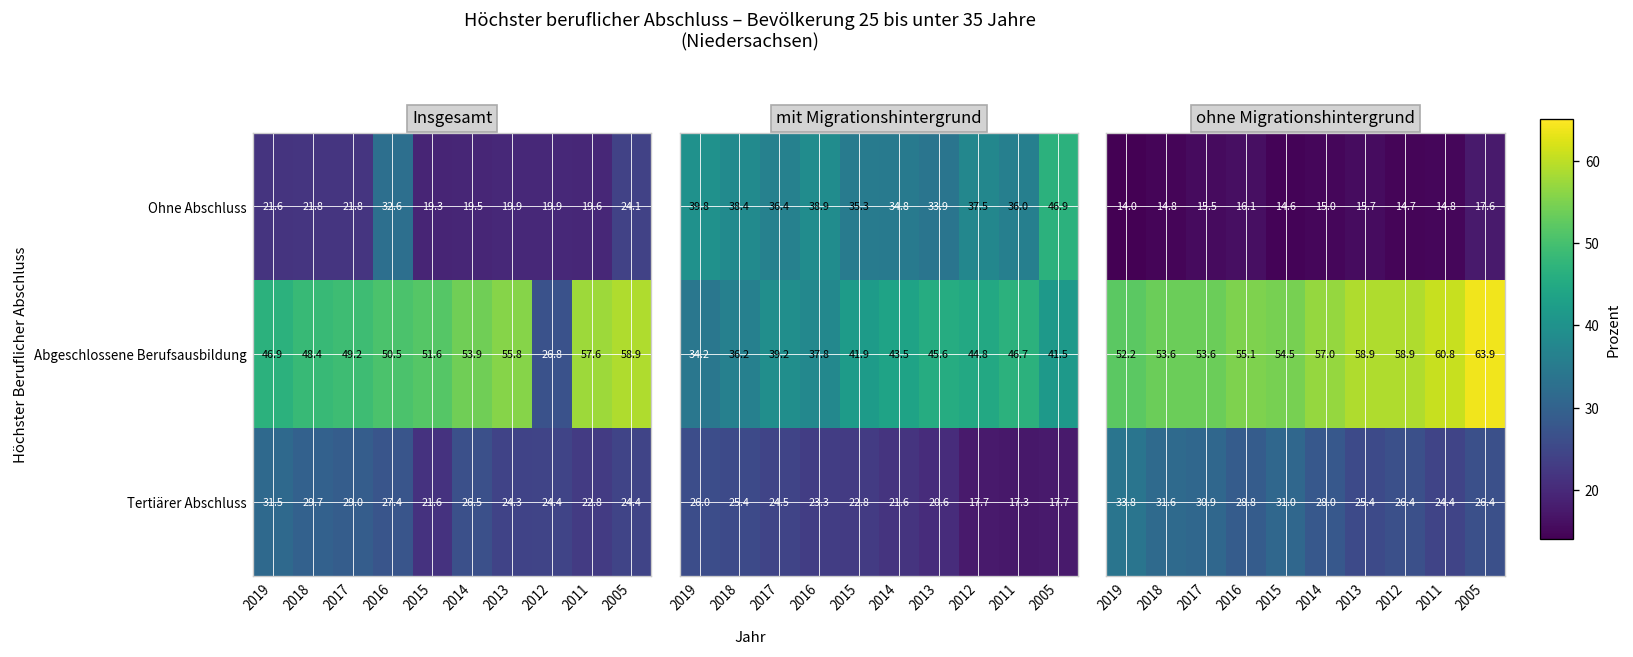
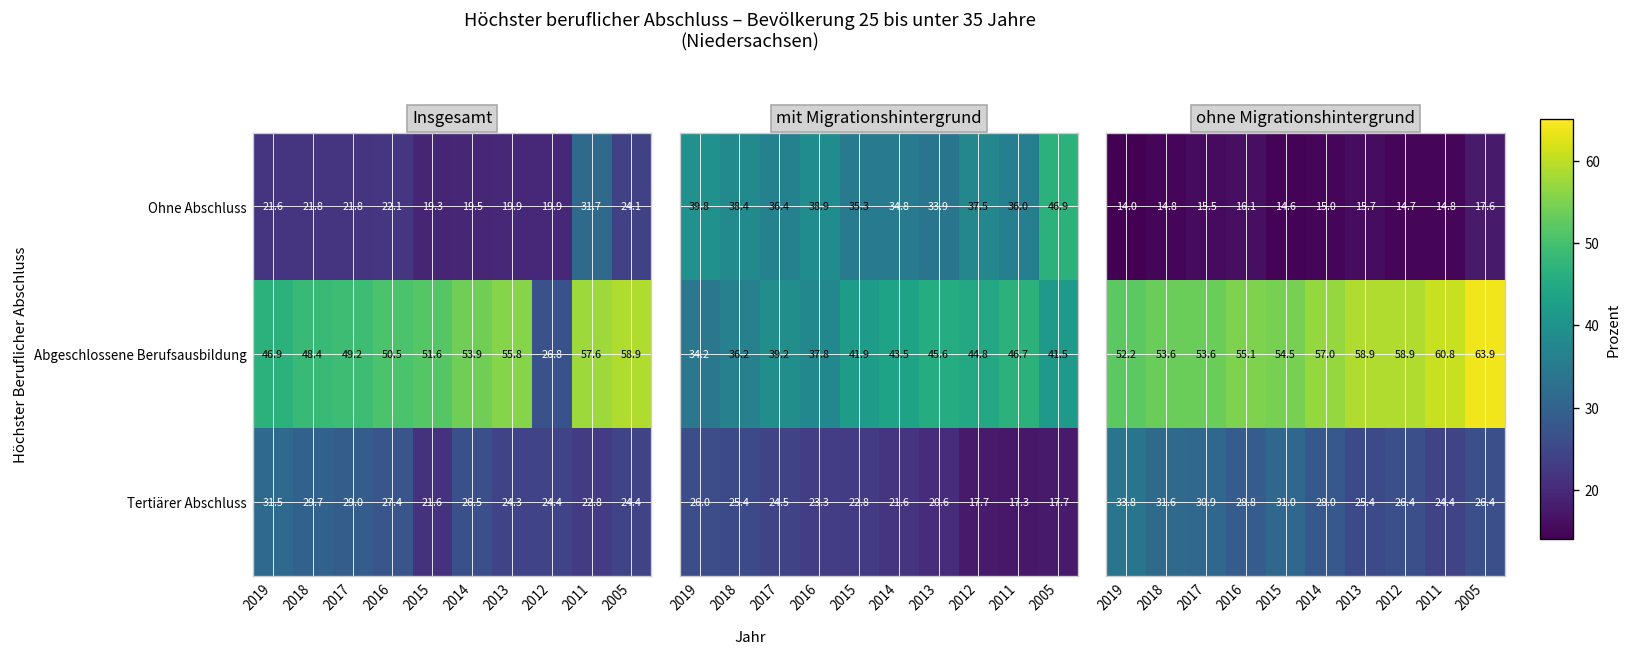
Insgesamt, Ohne Abschluss, 2016: 32.6 -> 22.1
Insgesamt, Ohne Abschluss, 2011: 19.6 -> 31.7
